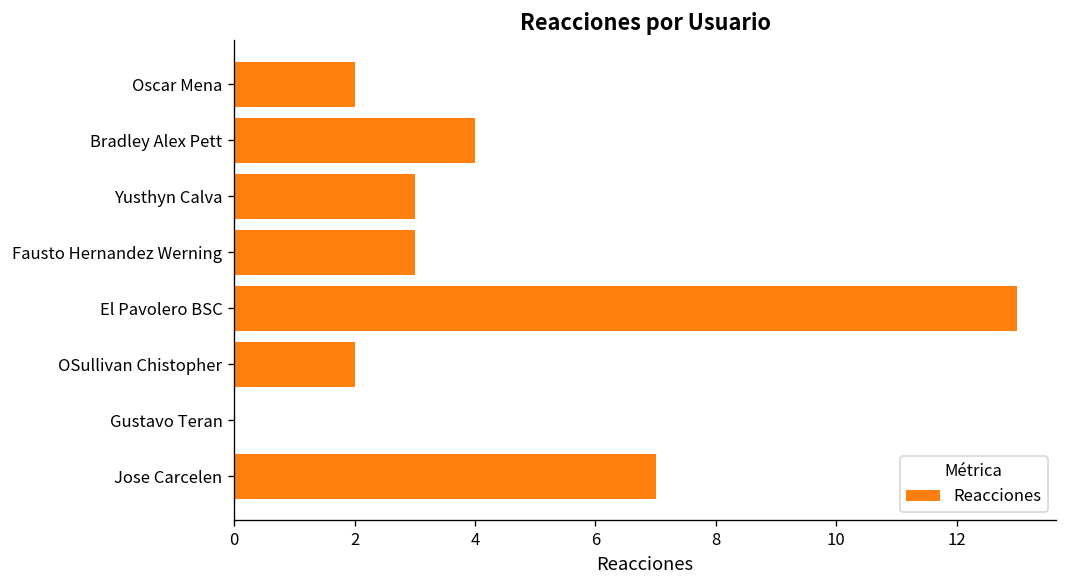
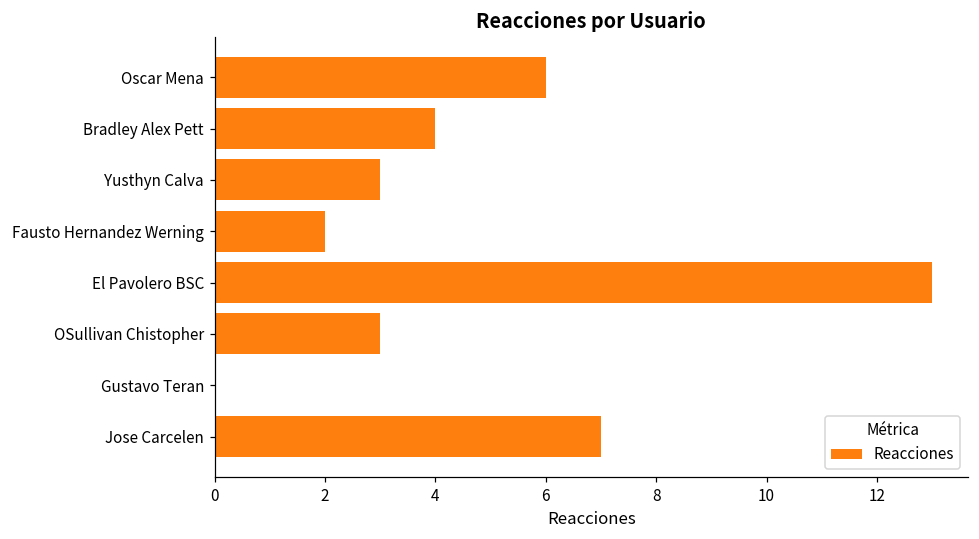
Oscar Mena: 2 -> 6
Fausto Hernandez Werning: 3 -> 2
OSullivan Chistopher: 2 -> 3
